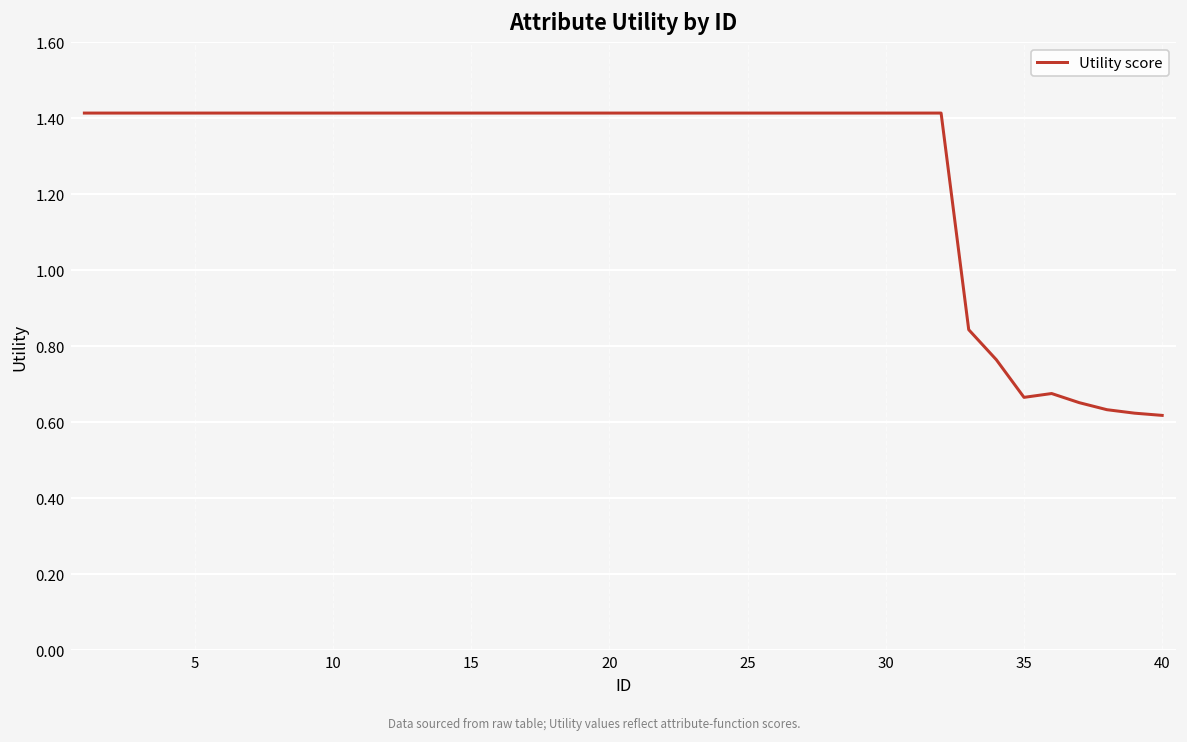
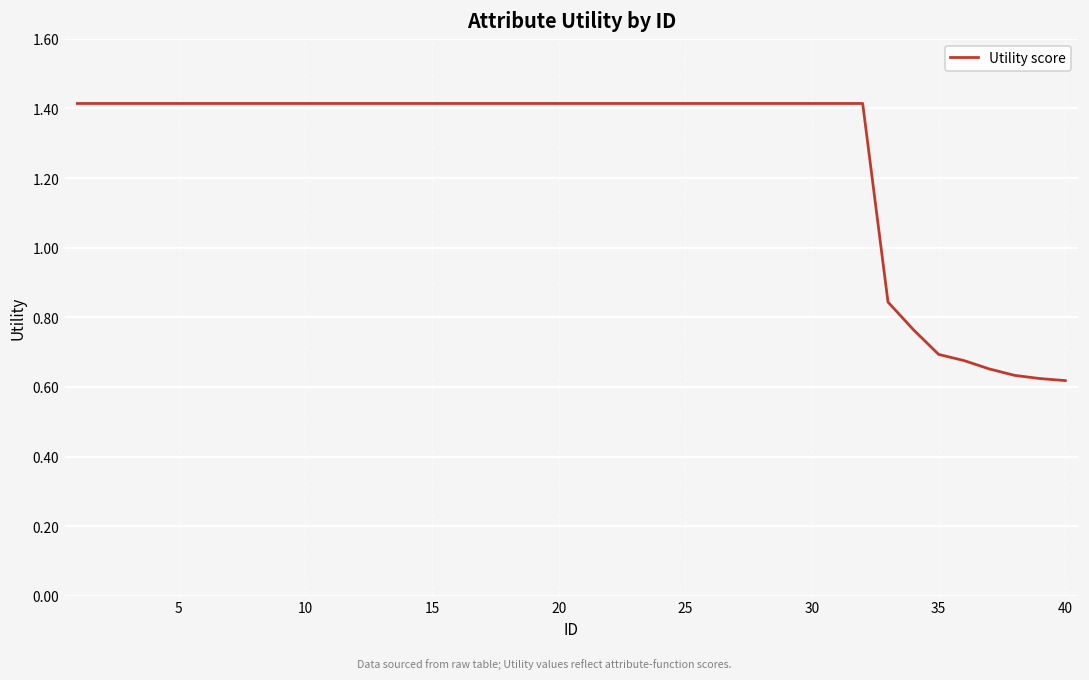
35: 0.67 -> 0.69
